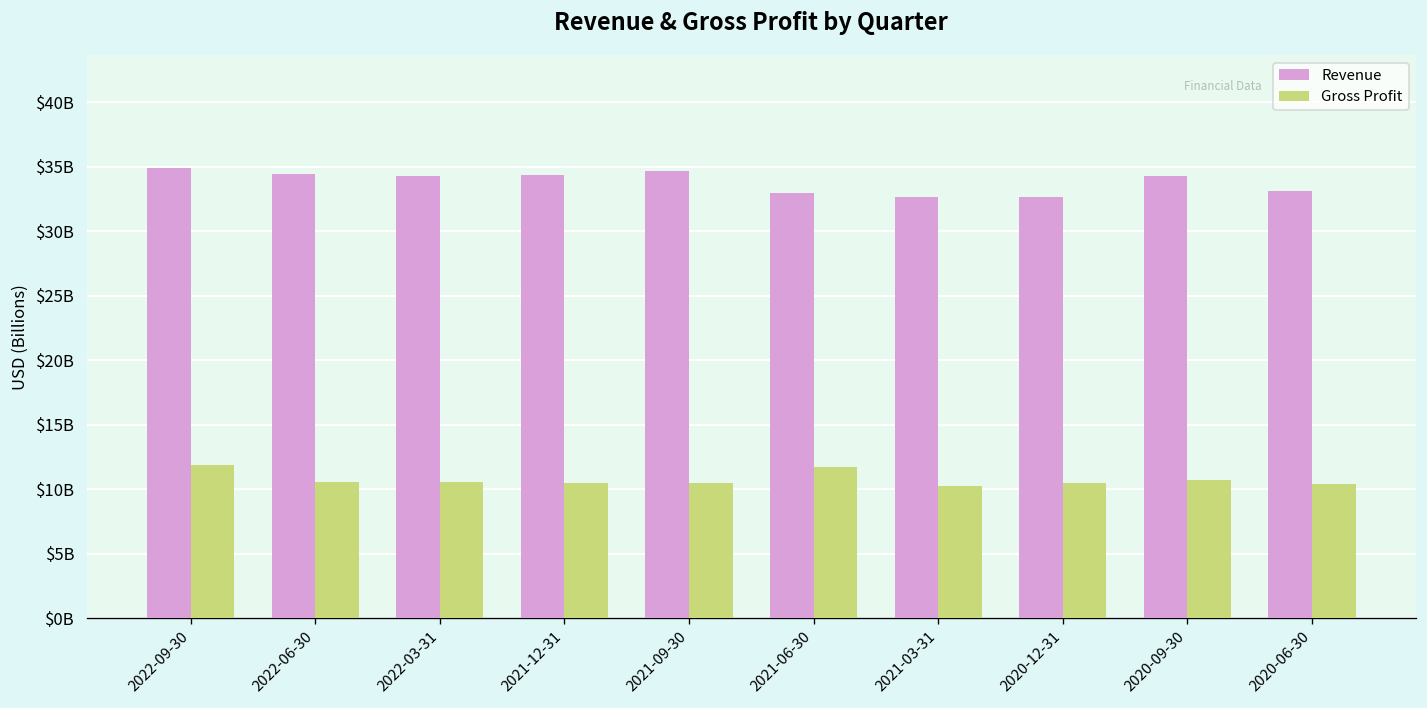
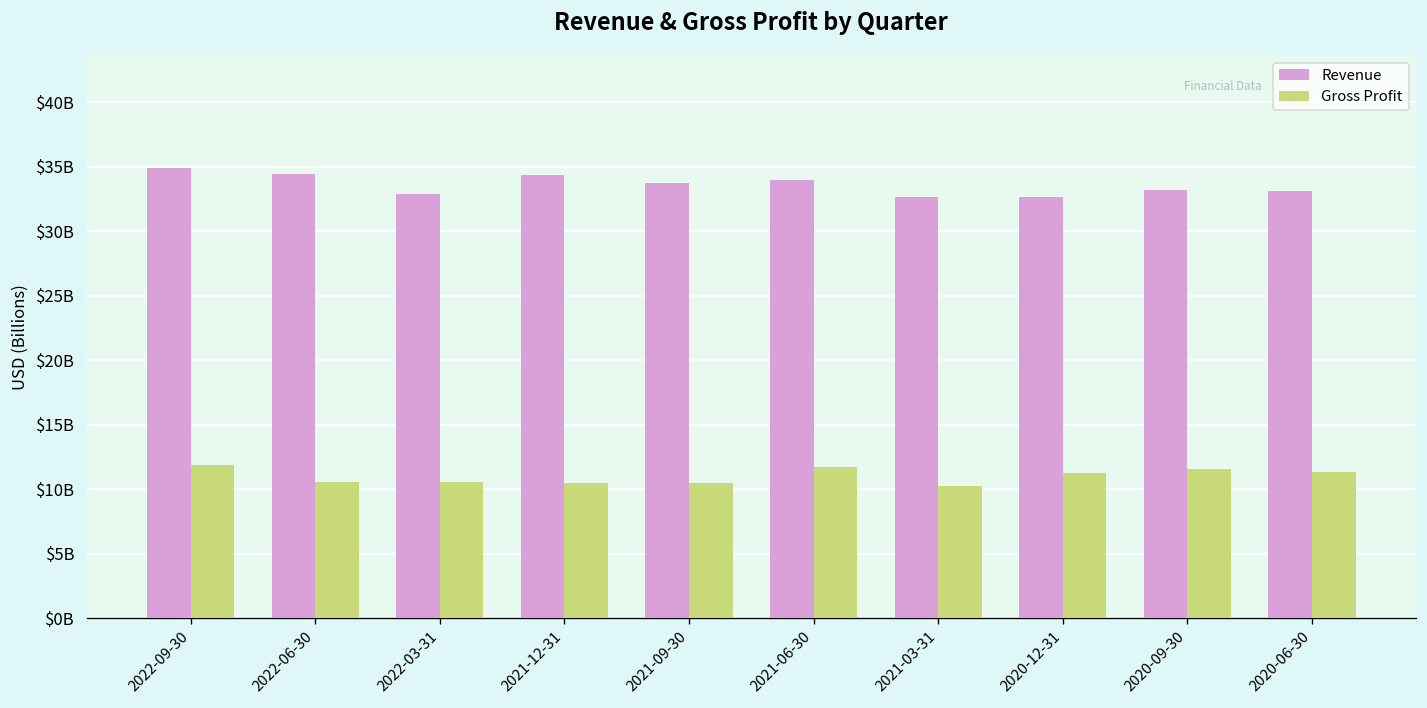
Revenue, 2022-03-31: $34300000000 -> $32900000000
Revenue, 2021-09-30: $34600000000 -> $33700000000
Revenue, 2021-06-30: $33000000000 -> $34000000000
Gross Profit, 2020-12-31: $10500000000 -> $11200000000
Revenue, 2020-09-30: $34300000000 -> $33200000000
Gross Profit, 2020-09-30: $10700000000 -> $11600000000
Gross Profit, 2020-06-30: $10500000000 -> $11300000000
